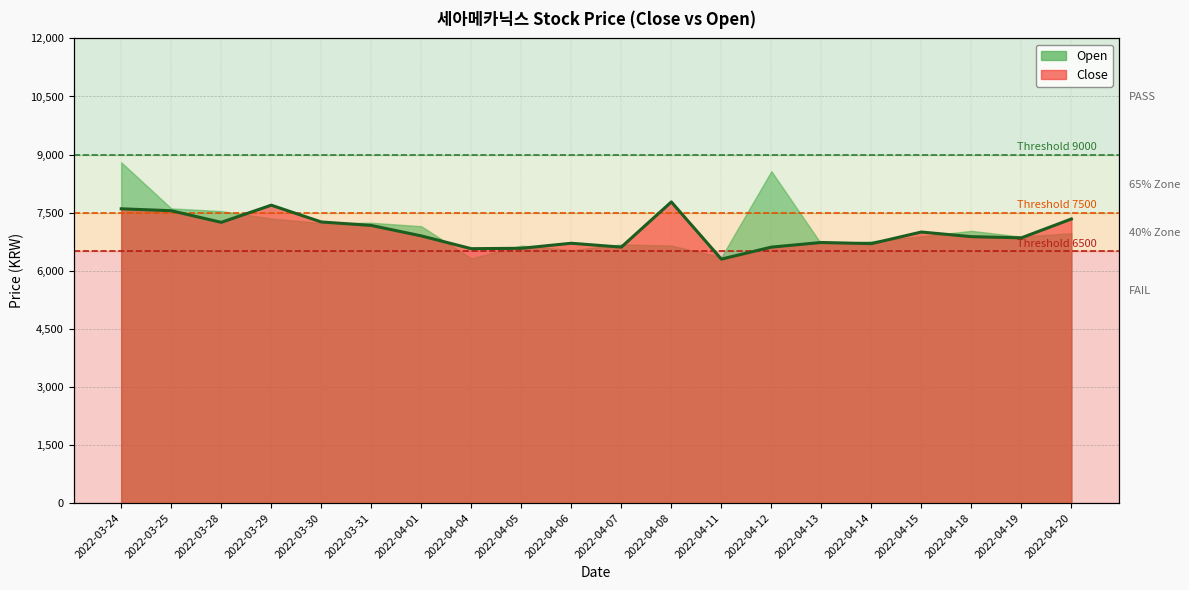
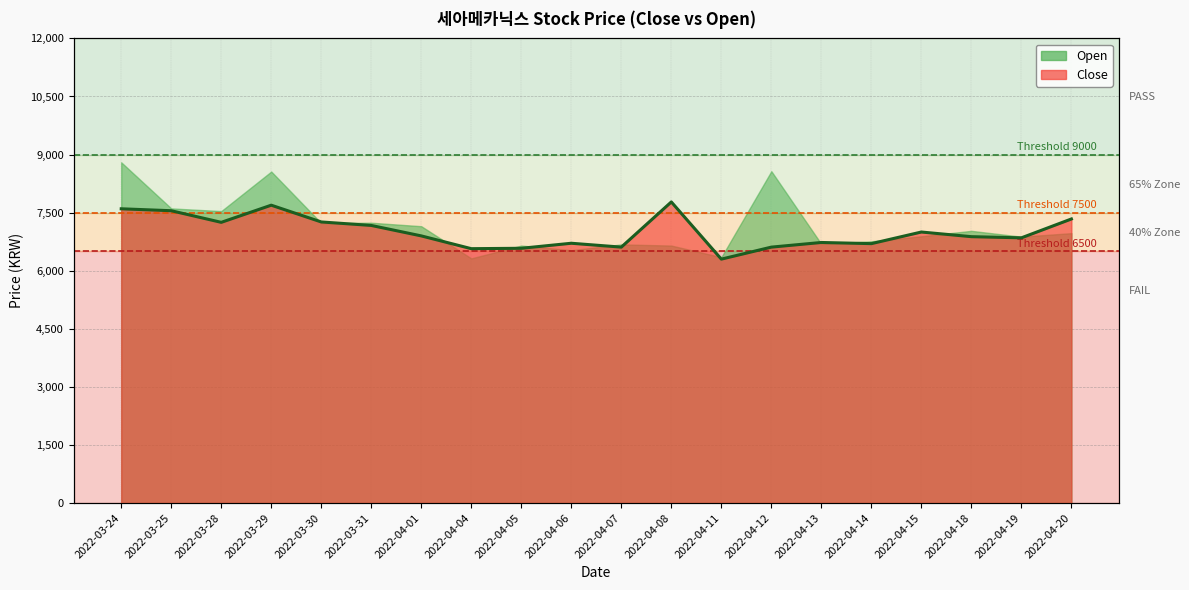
Open, 2022-03-29: 7,400 -> 8,600
